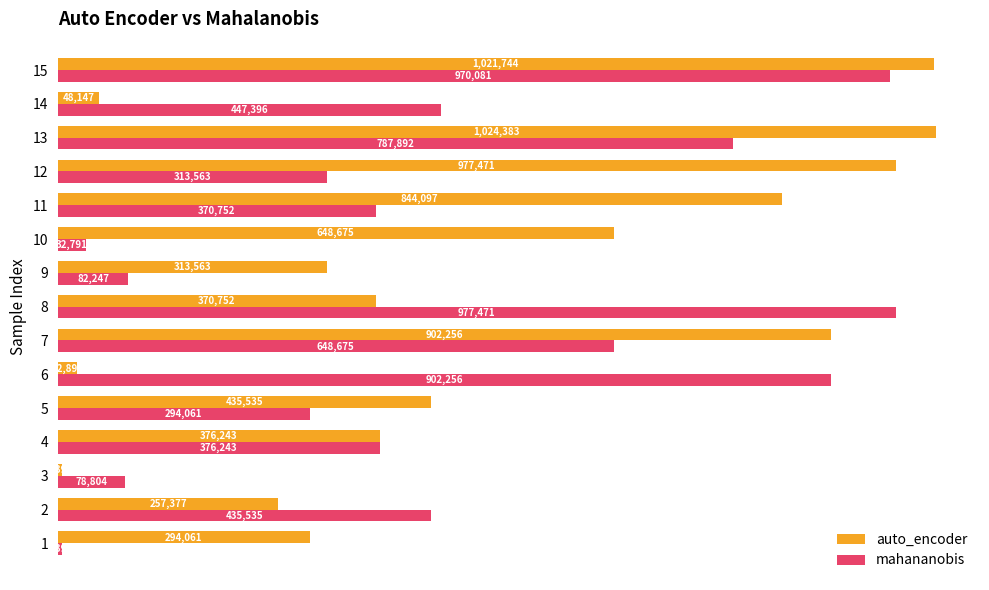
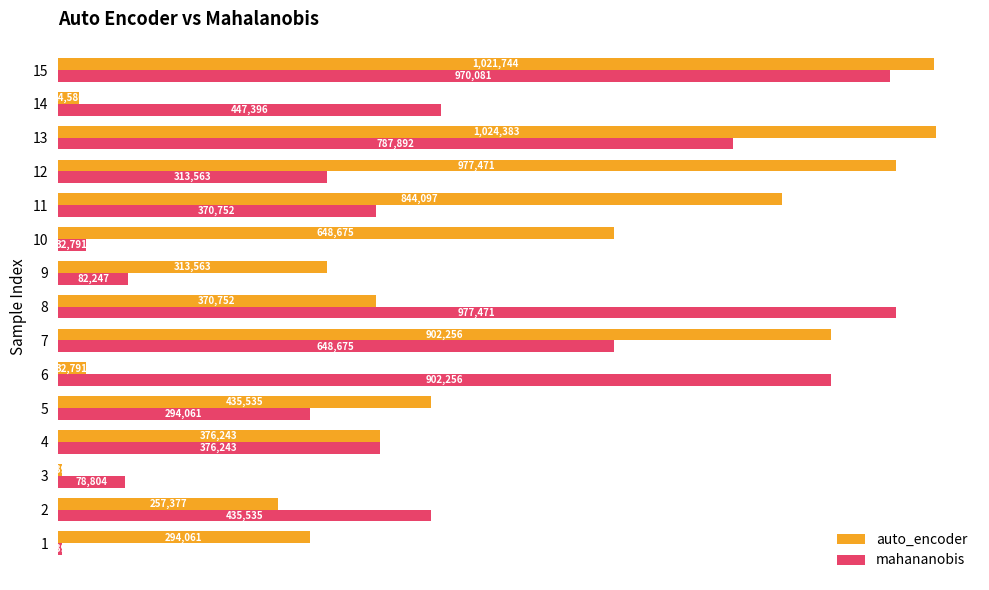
auto_encoder, 14: 48,147 -> 24,586
auto_encoder, 6: 22,893 -> 32,791
